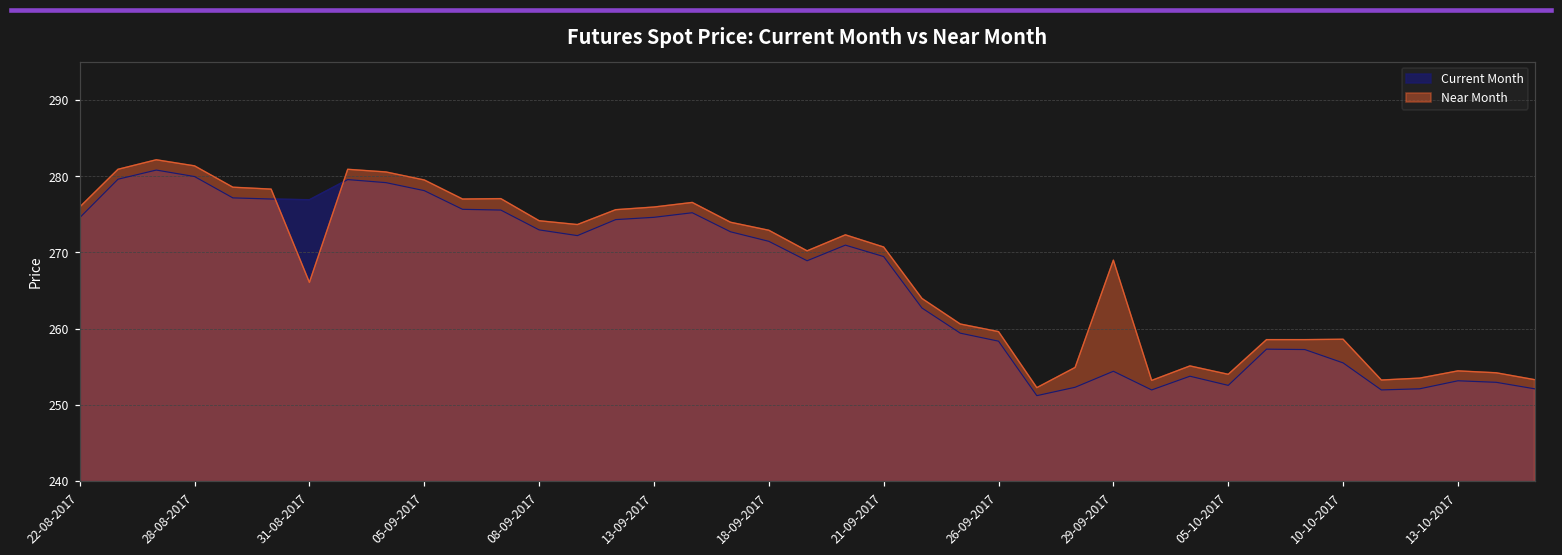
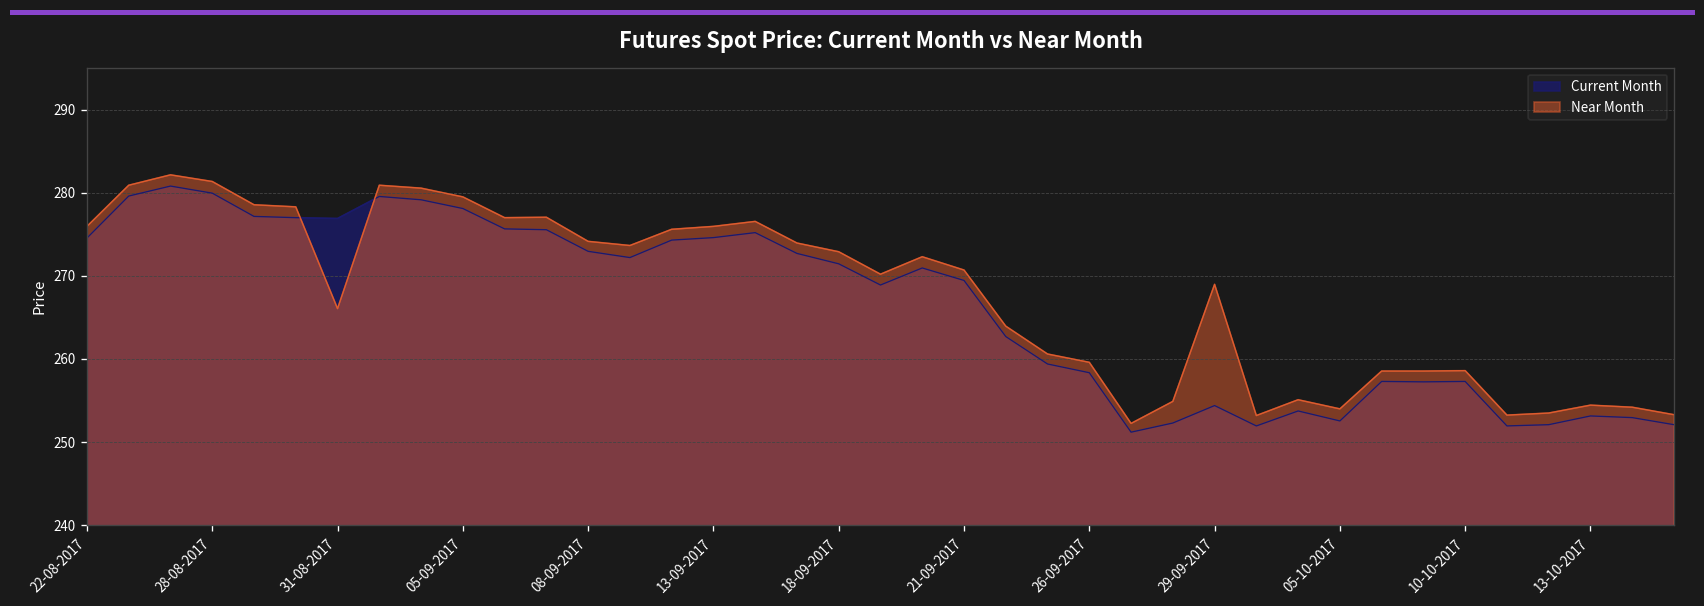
Current Month, 10-10-2017: 256 -> 257
